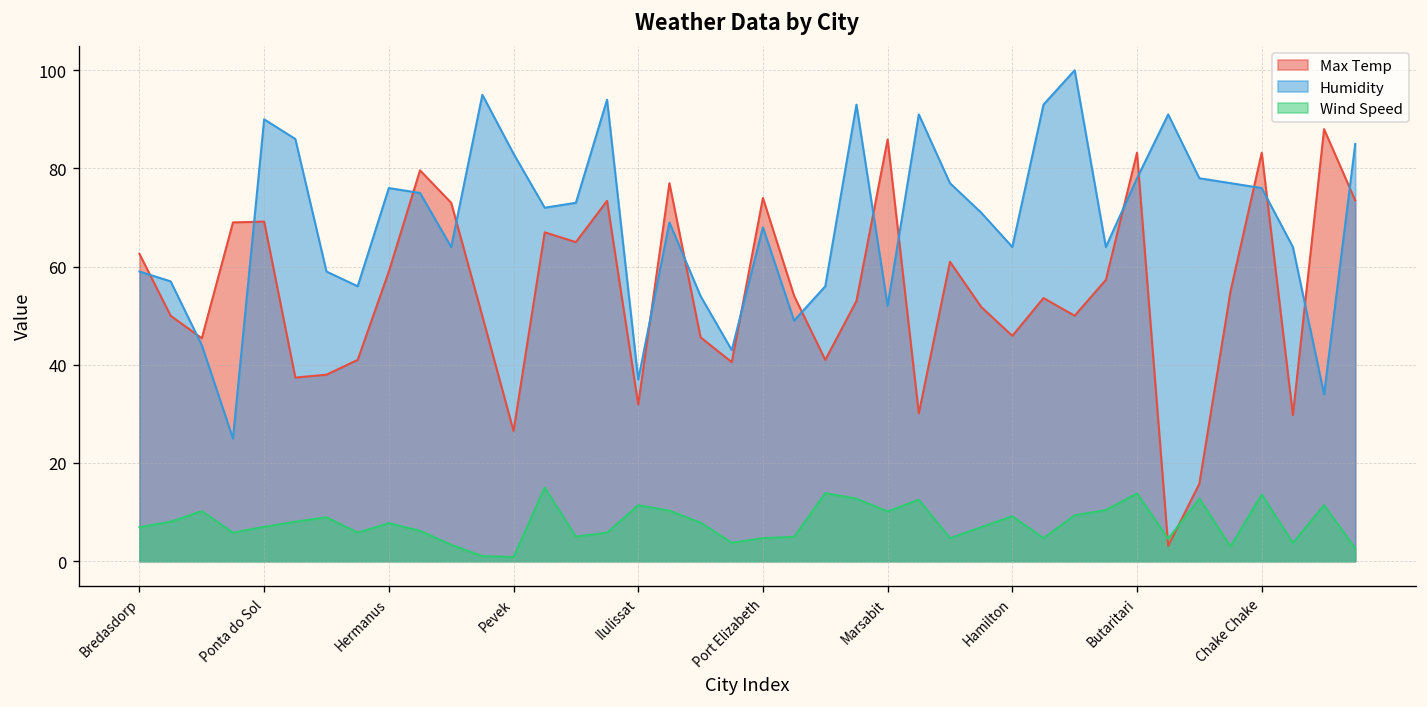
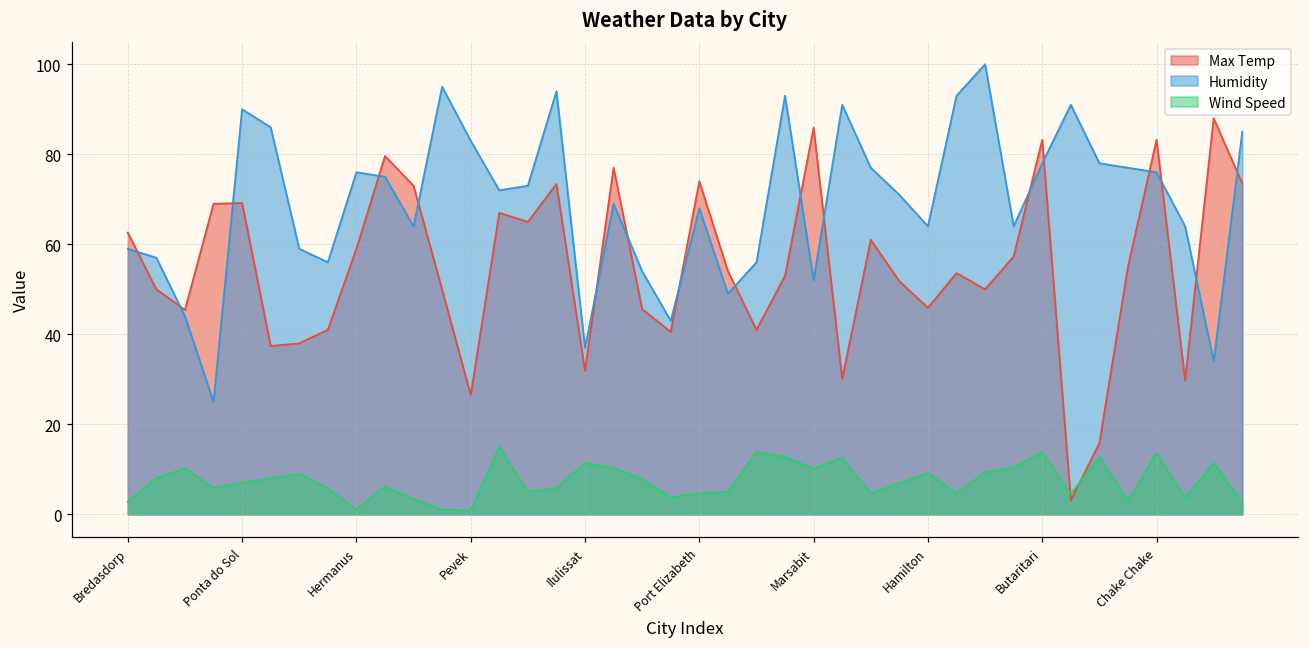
Wind Speed, Bredasdorp: 7 -> 3
Wind Speed, Hermanus: 8 -> 1
